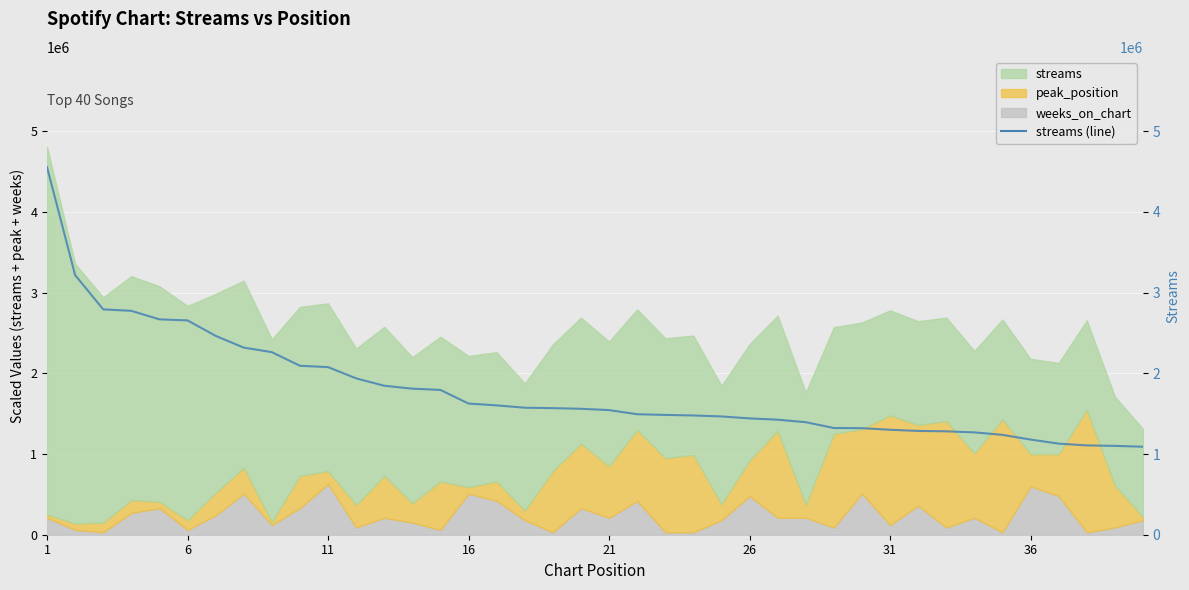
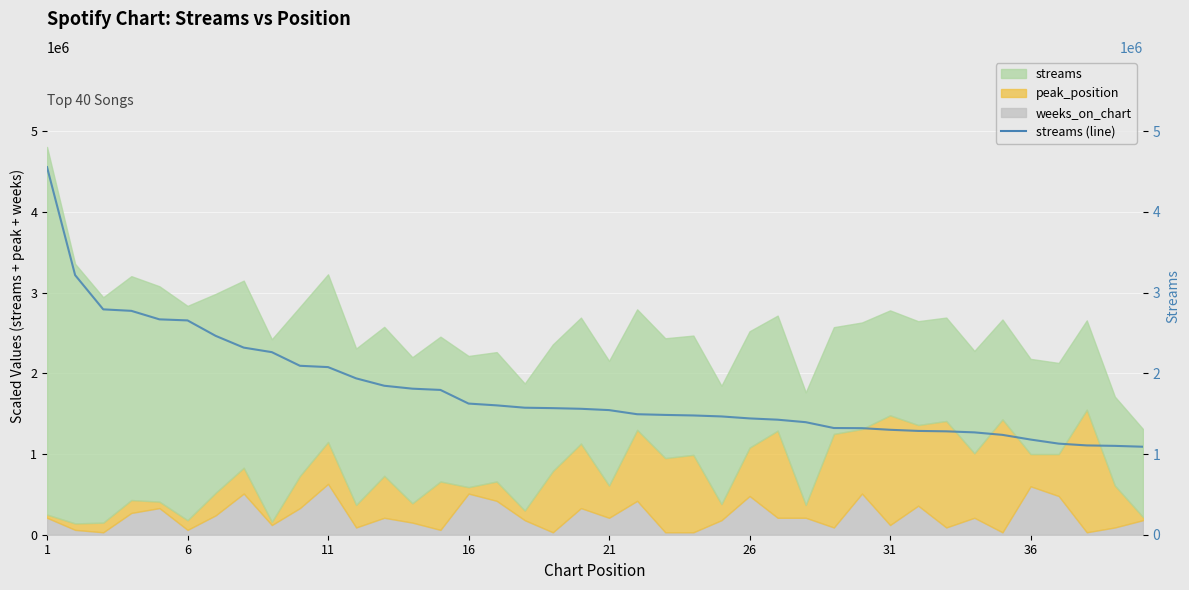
peak_position, 11: 200000 -> 500000
peak_position, 21: 600000 -> 400000
peak_position, 26: 400000 -> 600000
